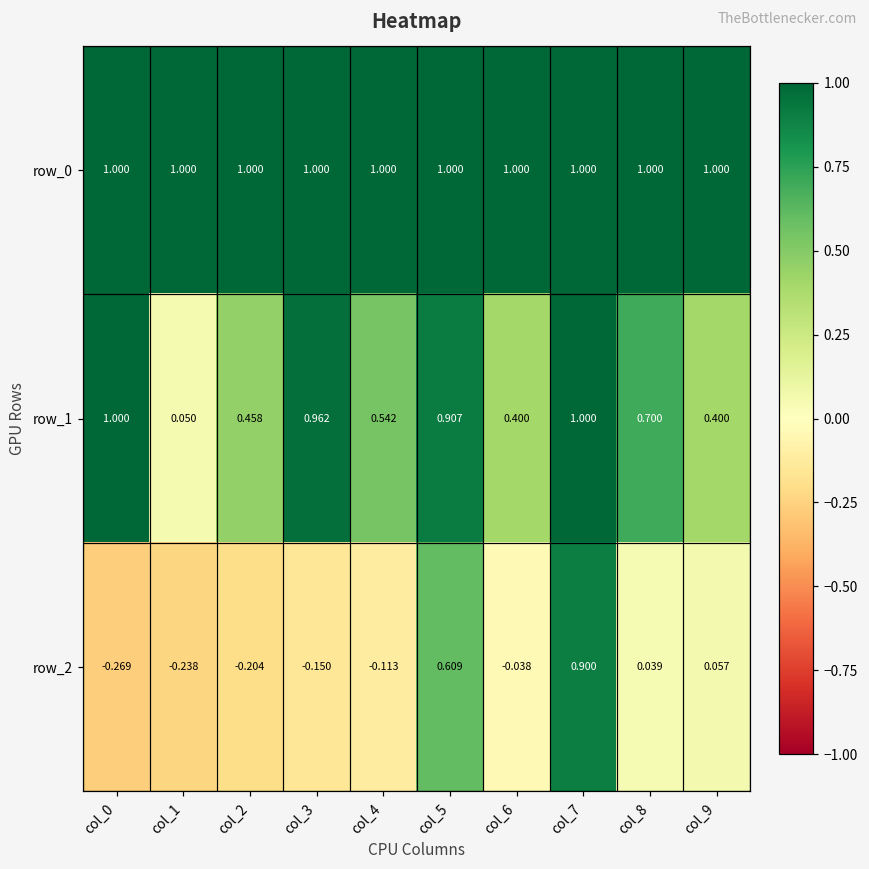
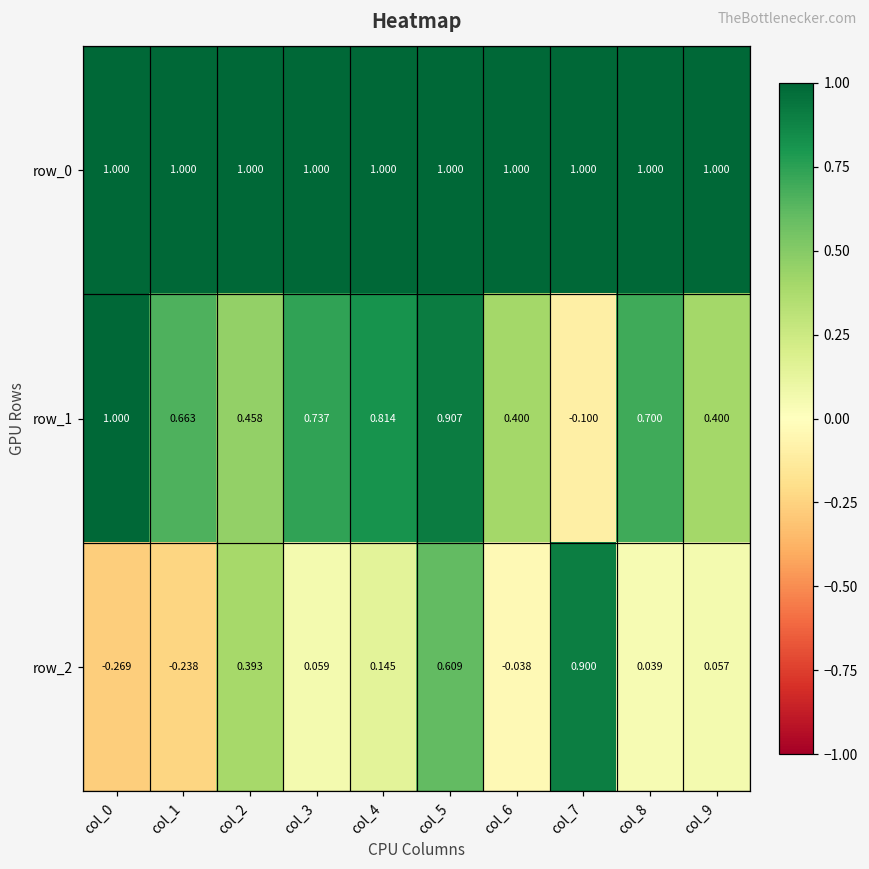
row_1, col_1: 0.050 -> 0.663
row_1, col_3: 0.962 -> 0.737
row_1, col_4: 0.542 -> 0.814
row_1, col_7: 1.000 -> -0.100
row_2, col_2: -0.204 -> 0.393
row_2, col_3: -0.150 -> 0.059
row_2, col_4: -0.113 -> 0.145
